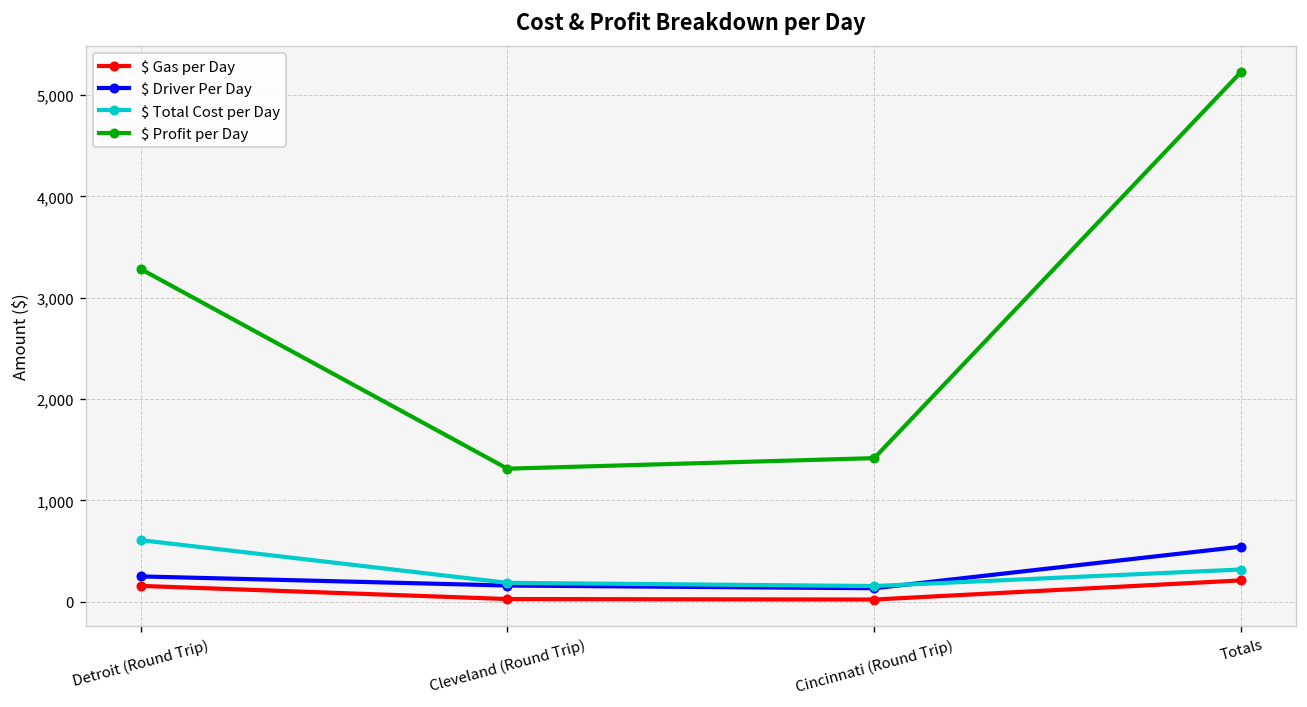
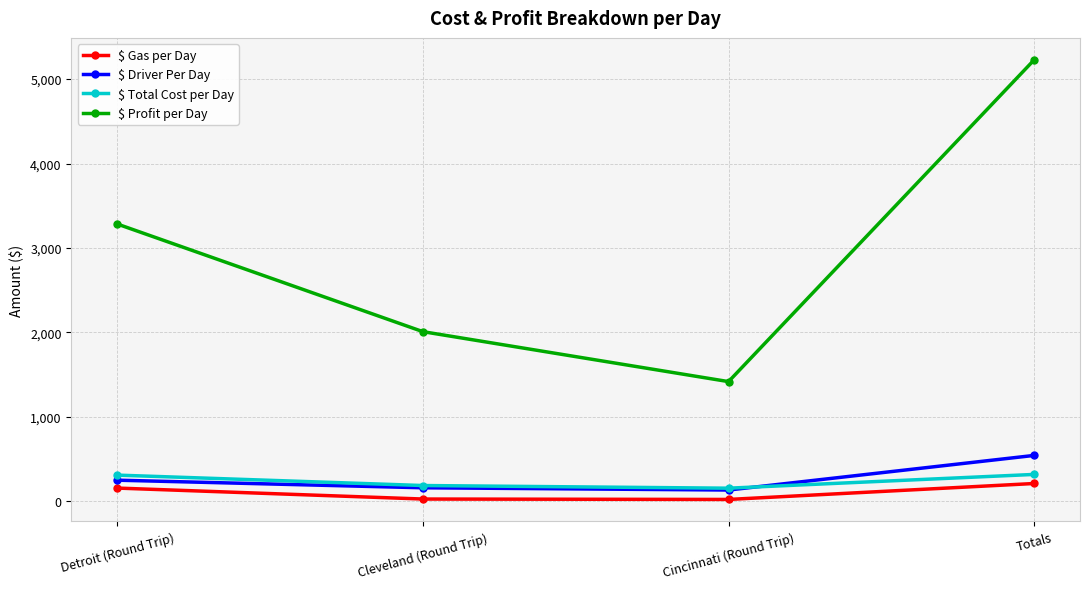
$ Total Cost per Day, Detroit (Round Trip): 600 -> 300
$ Profit per Day, Cleveland (Round Trip): 1,300 -> 2,000
